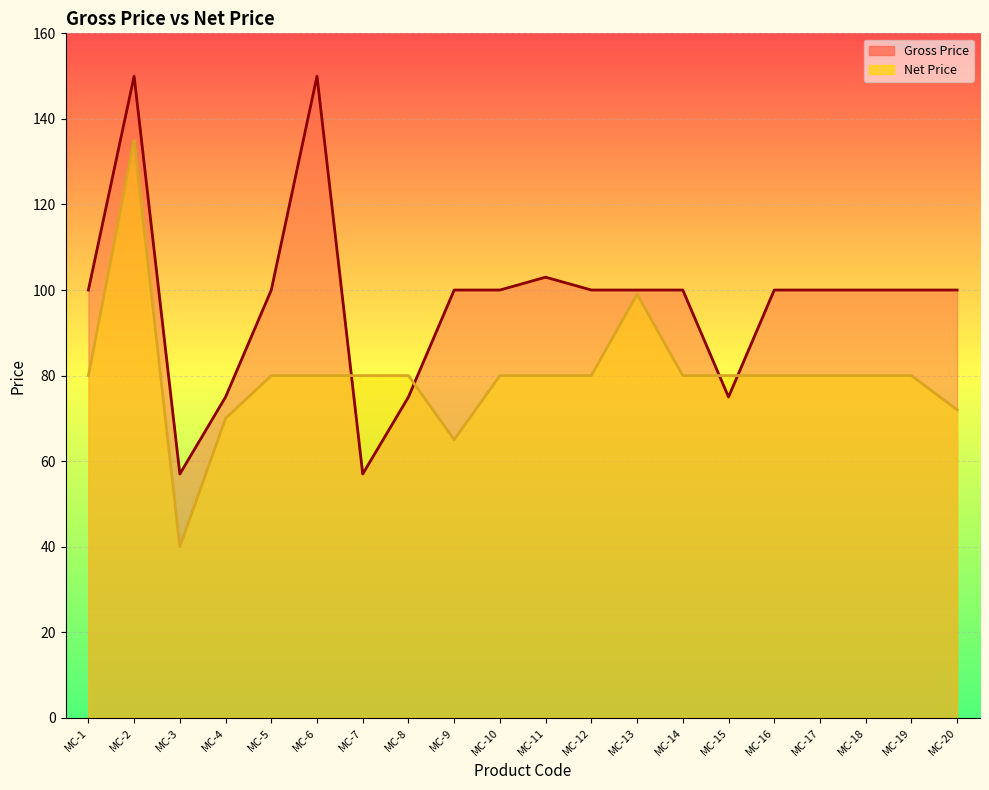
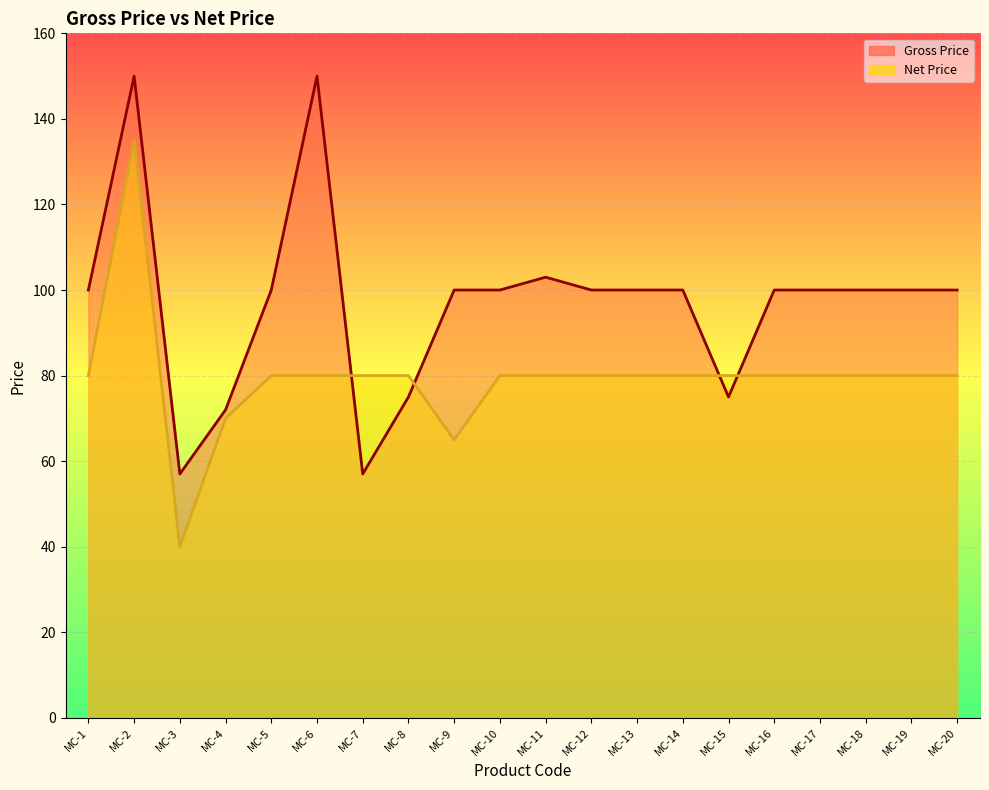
Gross Price, MC-4: 75 -> 72
Net Price, MC-13: 99 -> 80
Net Price, MC-20: 72 -> 80
